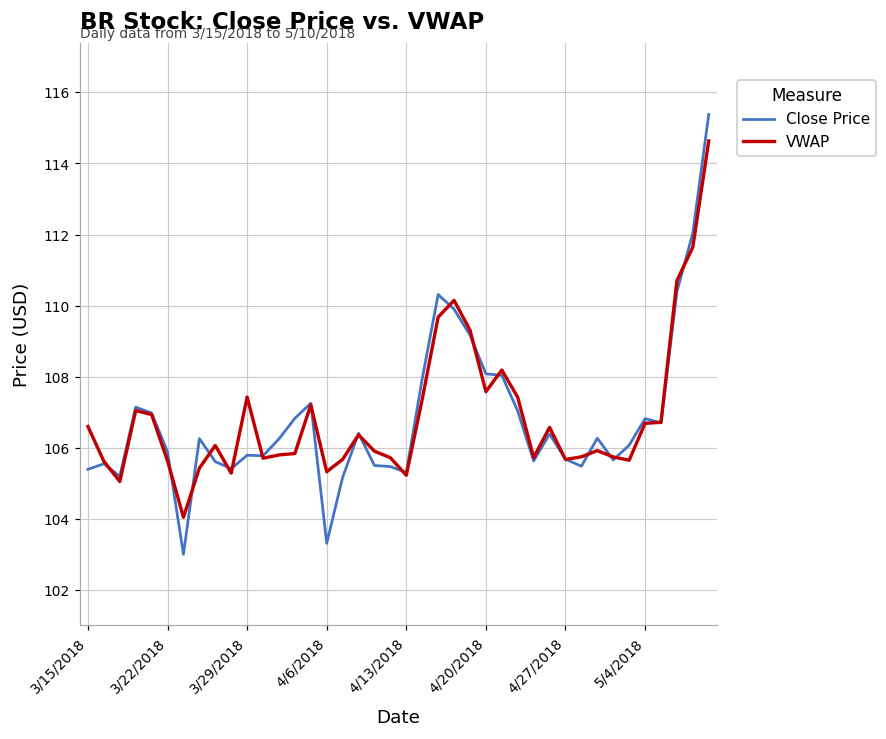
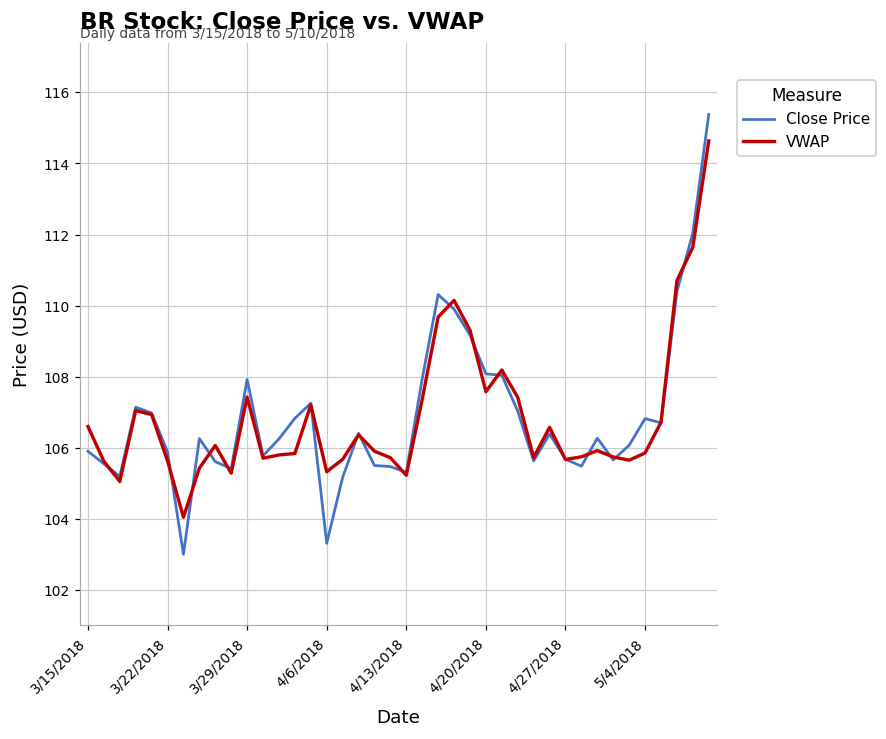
Close Price, 3/15/2018: 105.4 -> 105.9
Close Price, 3/29/2018: 105.8 -> 107.9
VWAP, 5/4/2018: 106.7 -> 105.9
